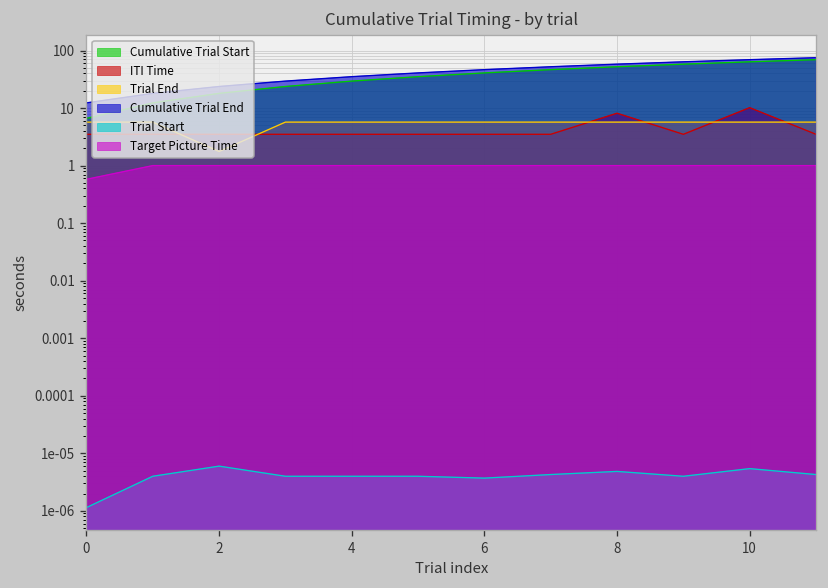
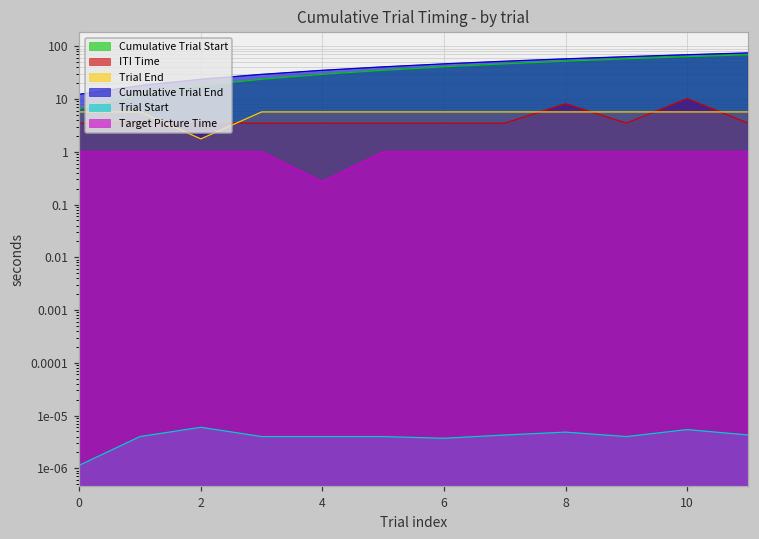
Target Picture Time, 0: 0.6 -> 1.0
Target Picture Time, 4: 1.0 -> 0.3
